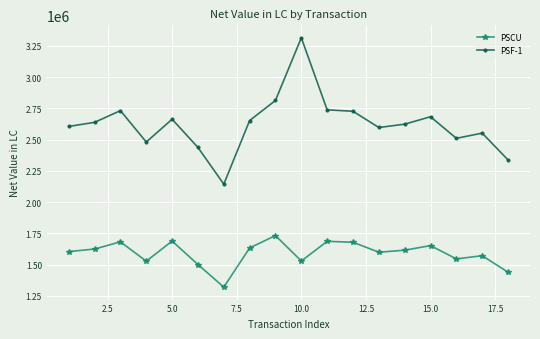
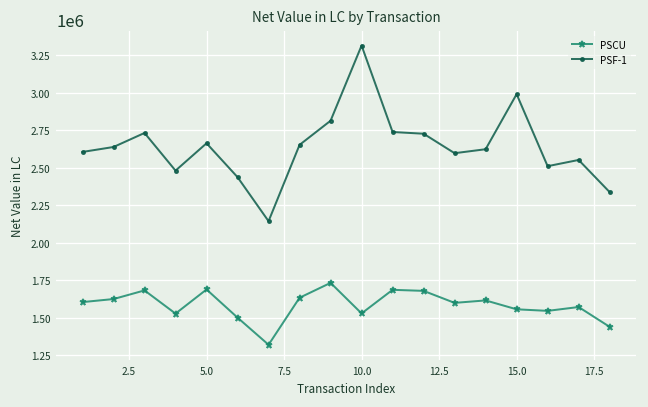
PSCU, 15.0: 1650000 -> 1560000
PSF-1, 15.0: 2680000 -> 2990000
